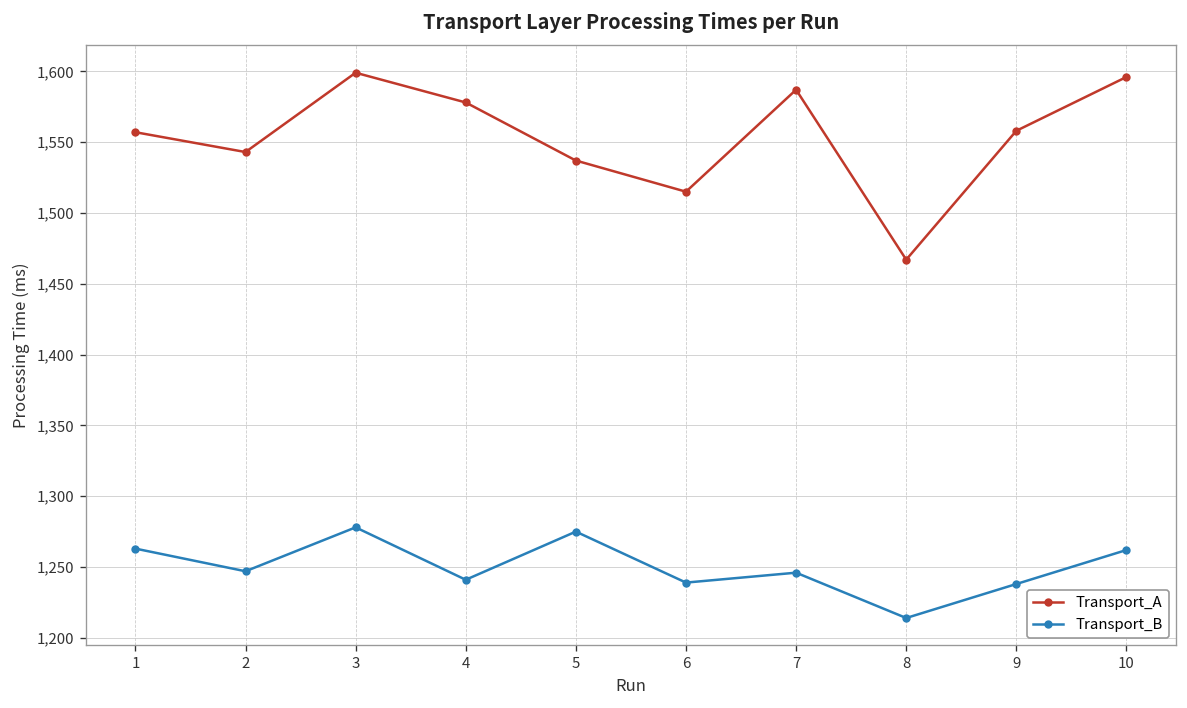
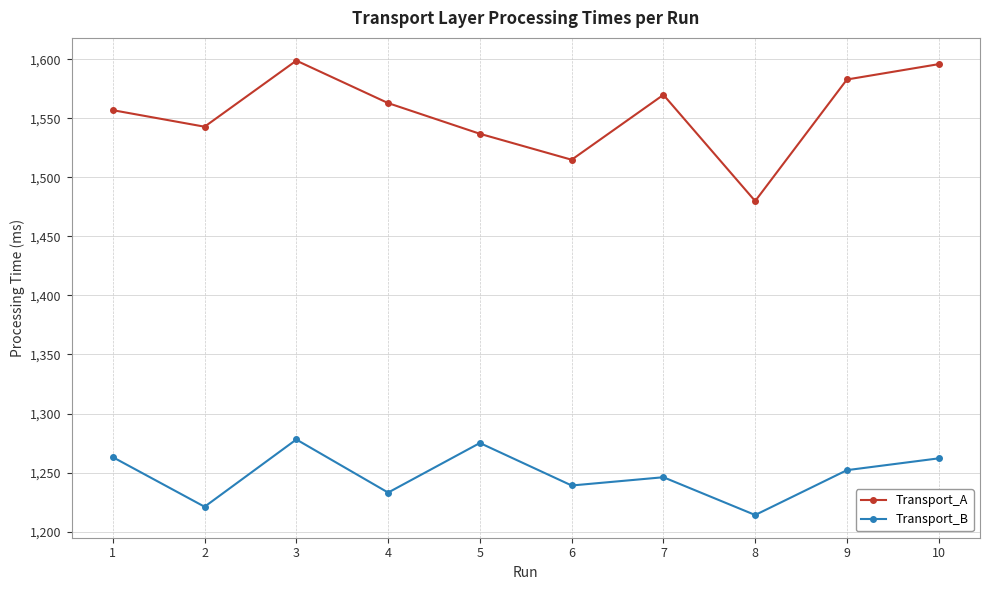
Transport_B, 2: 1,247 -> 1,221
Transport_A, 4: 1,578 -> 1,563
Transport_B, 4: 1,241 -> 1,233
Transport_A, 7: 1,587 -> 1,570
Transport_A, 8: 1,467 -> 1,480
Transport_A, 9: 1,558 -> 1,583
Transport_B, 9: 1,238 -> 1,252
